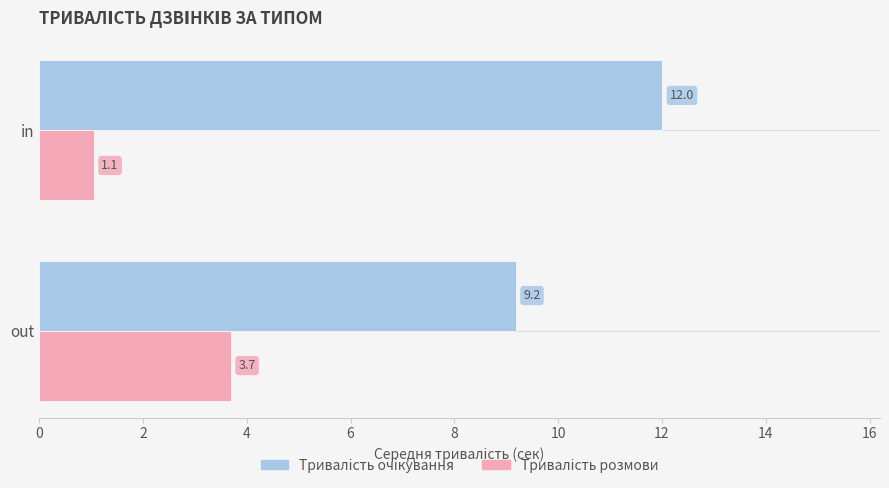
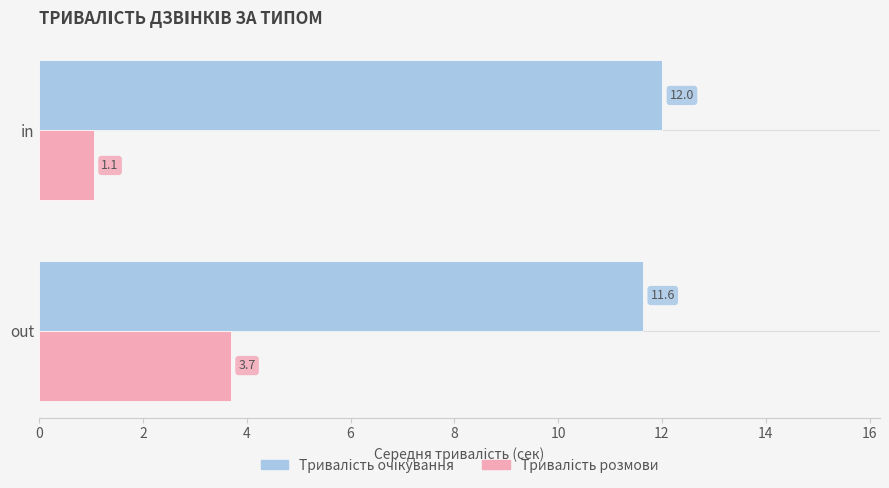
Тривалість очікування, out: 9.2 -> 11.6
